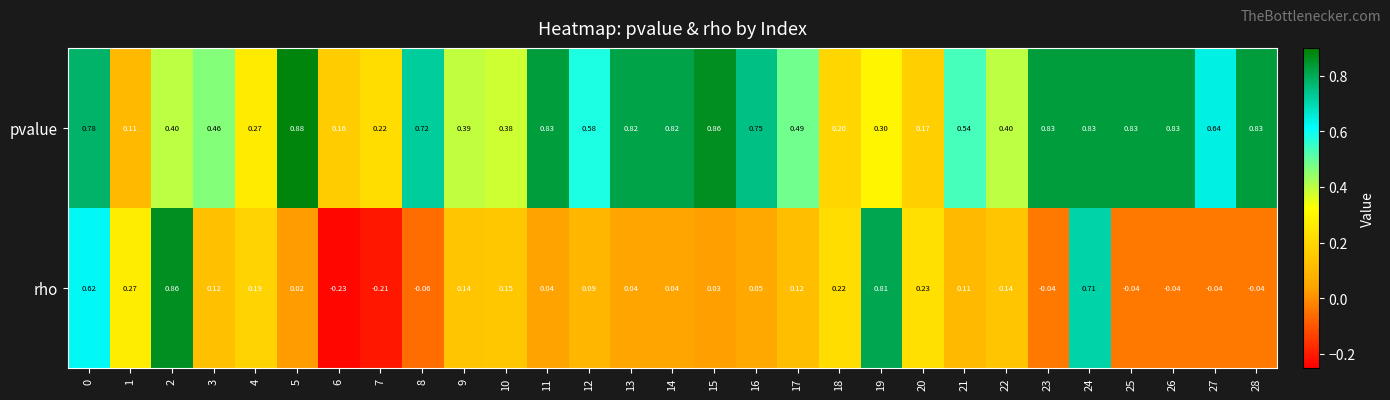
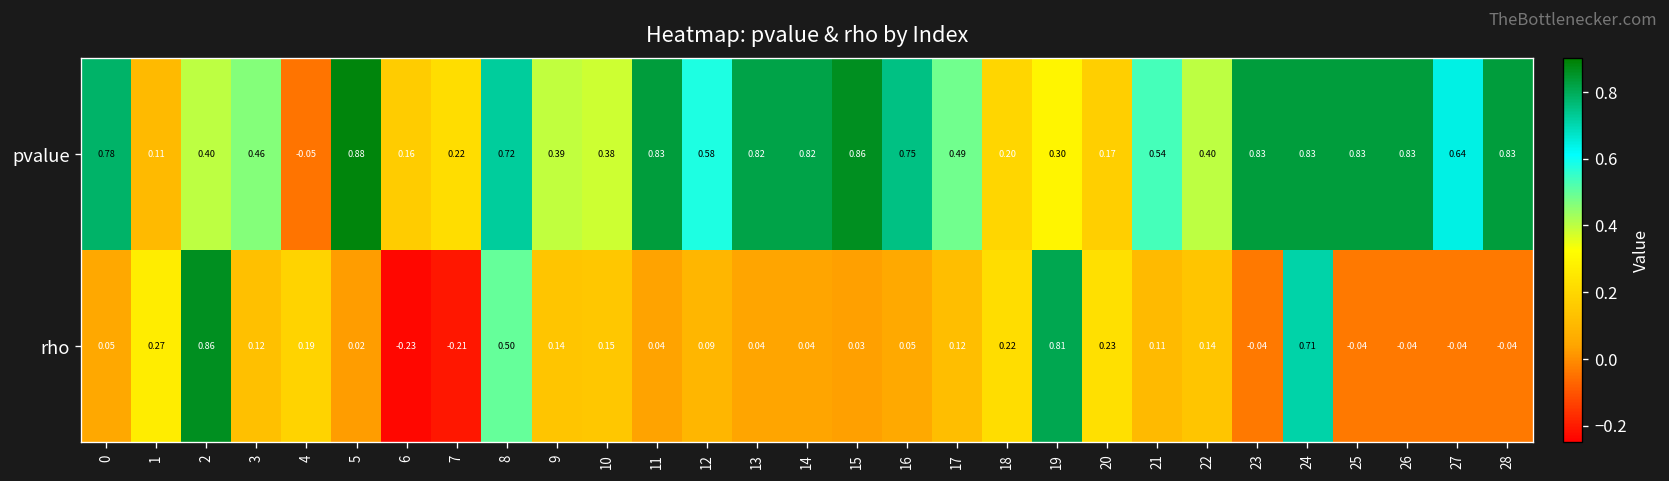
pvalue, 4: 0.27 -> -0.05
rho, 0: 0.62 -> 0.05
rho, 8: -0.06 -> 0.50
